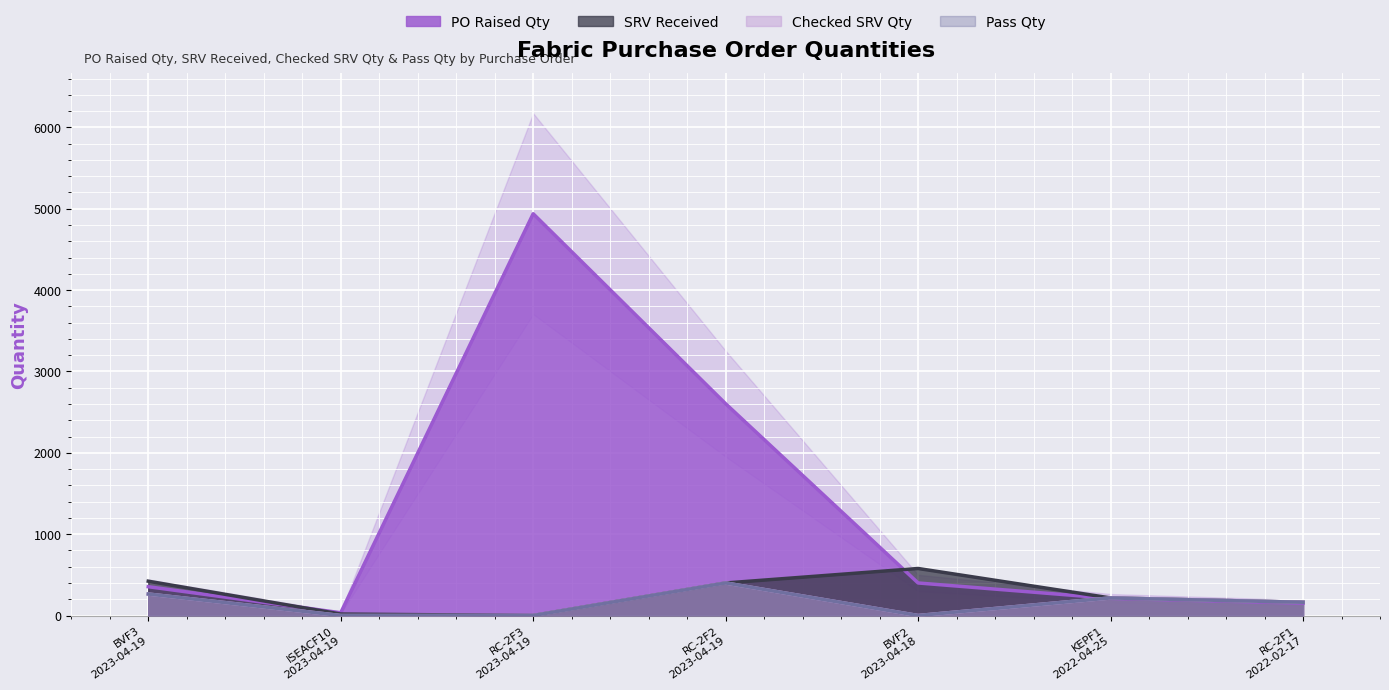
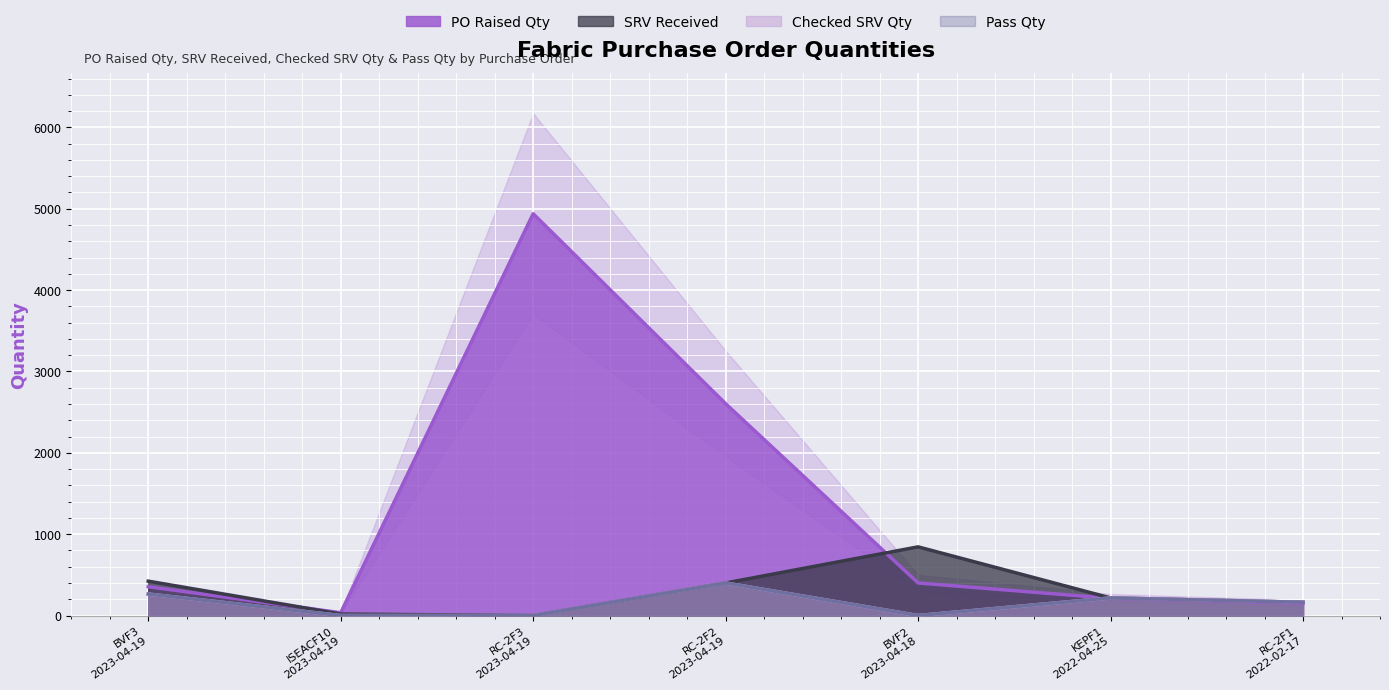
SRV Received, BVF2 2023-04-18: 600 -> 800
